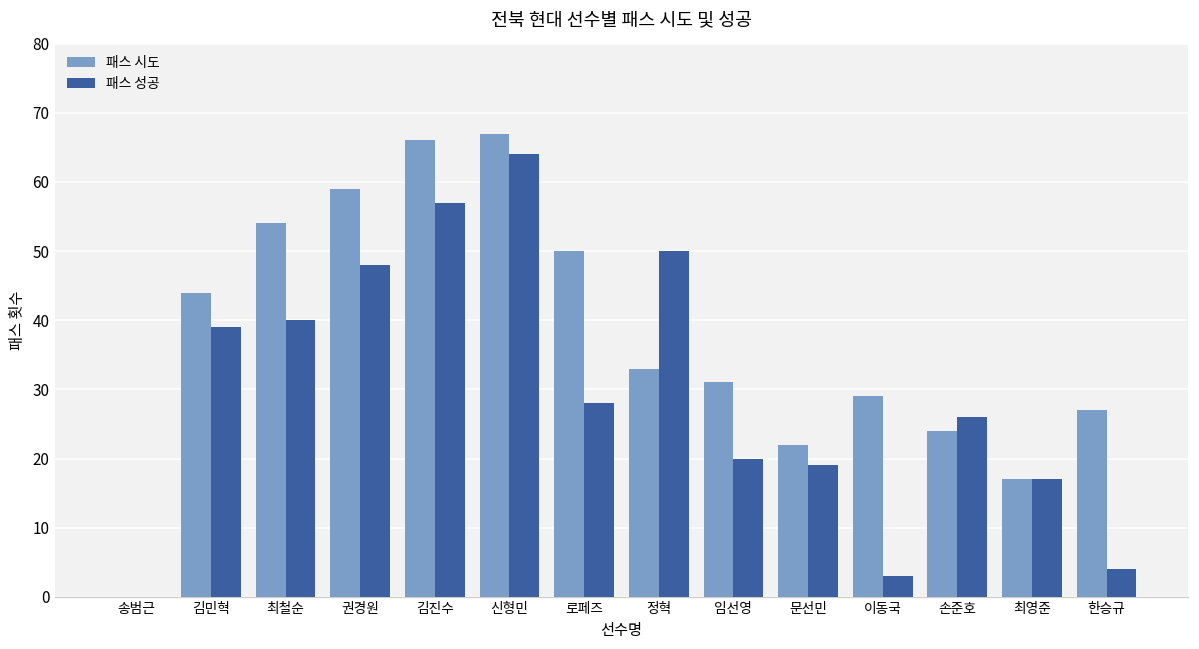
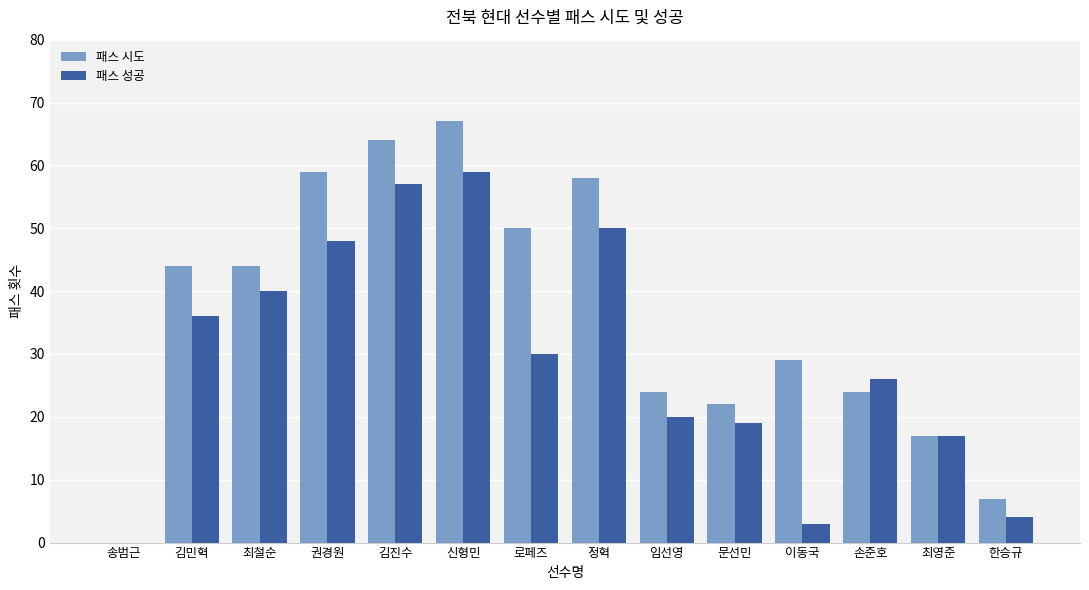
패스 성공, 김민혁: 39 -> 36
패스 시도, 최철순: 54 -> 44
패스 시도, 김진수: 66 -> 64
패스 성공, 신형민: 64 -> 59
패스 성공, 로페즈: 28 -> 30
패스 시도, 정혁: 33 -> 58
패스 시도, 임선영: 31 -> 24
패스 시도, 한승규: 27 -> 7
